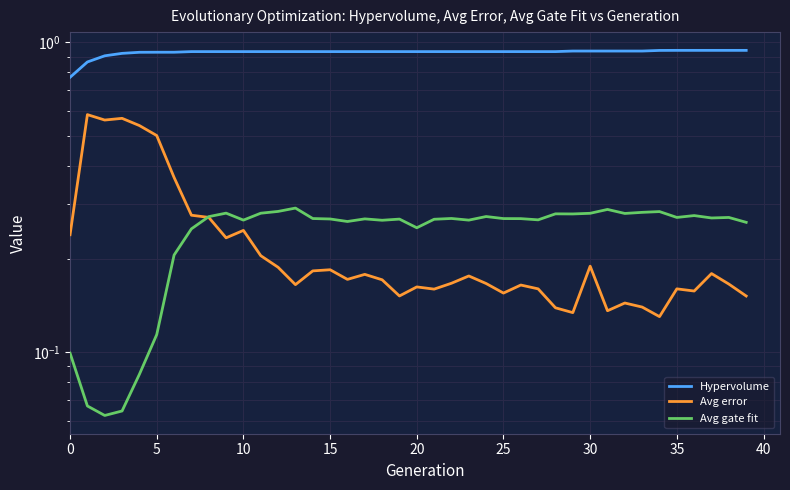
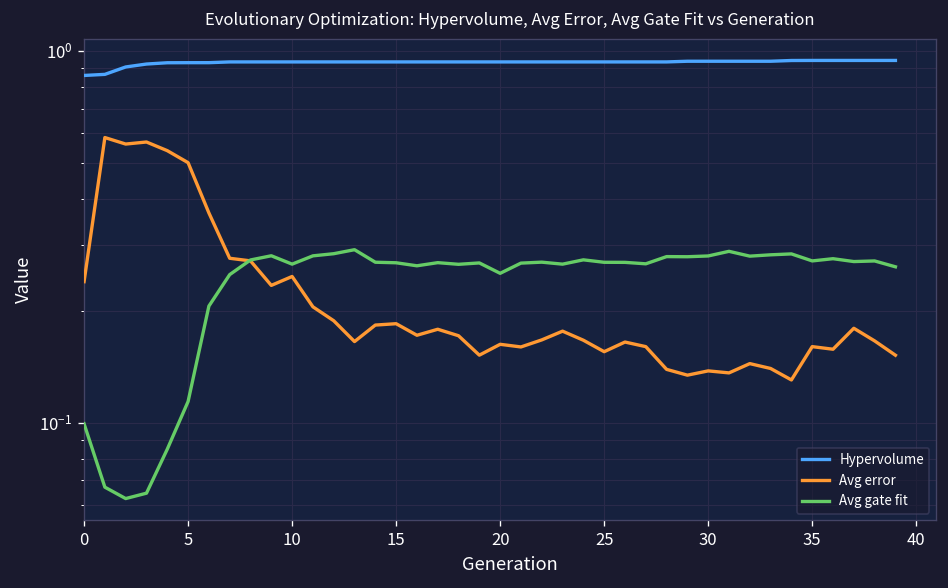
Hypervolume, 0: 0.77 -> 0.86
Avg error, 30: 0.19 -> 0.14
